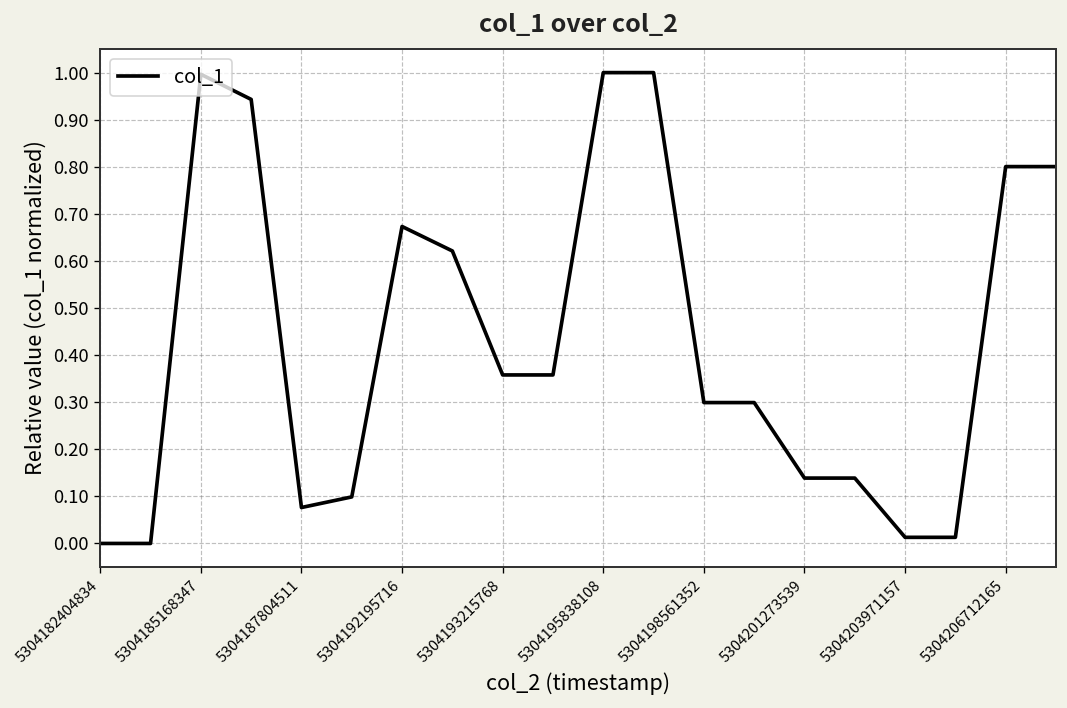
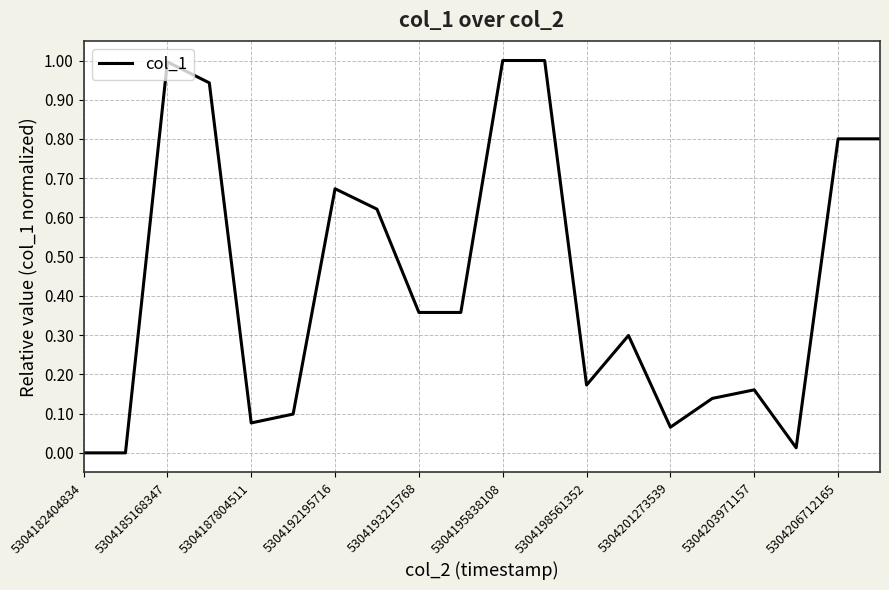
5304198561352: 0.30 -> 0.17
5304201273539: 0.14 -> 0.07
5304203971157: 0.01 -> 0.16
